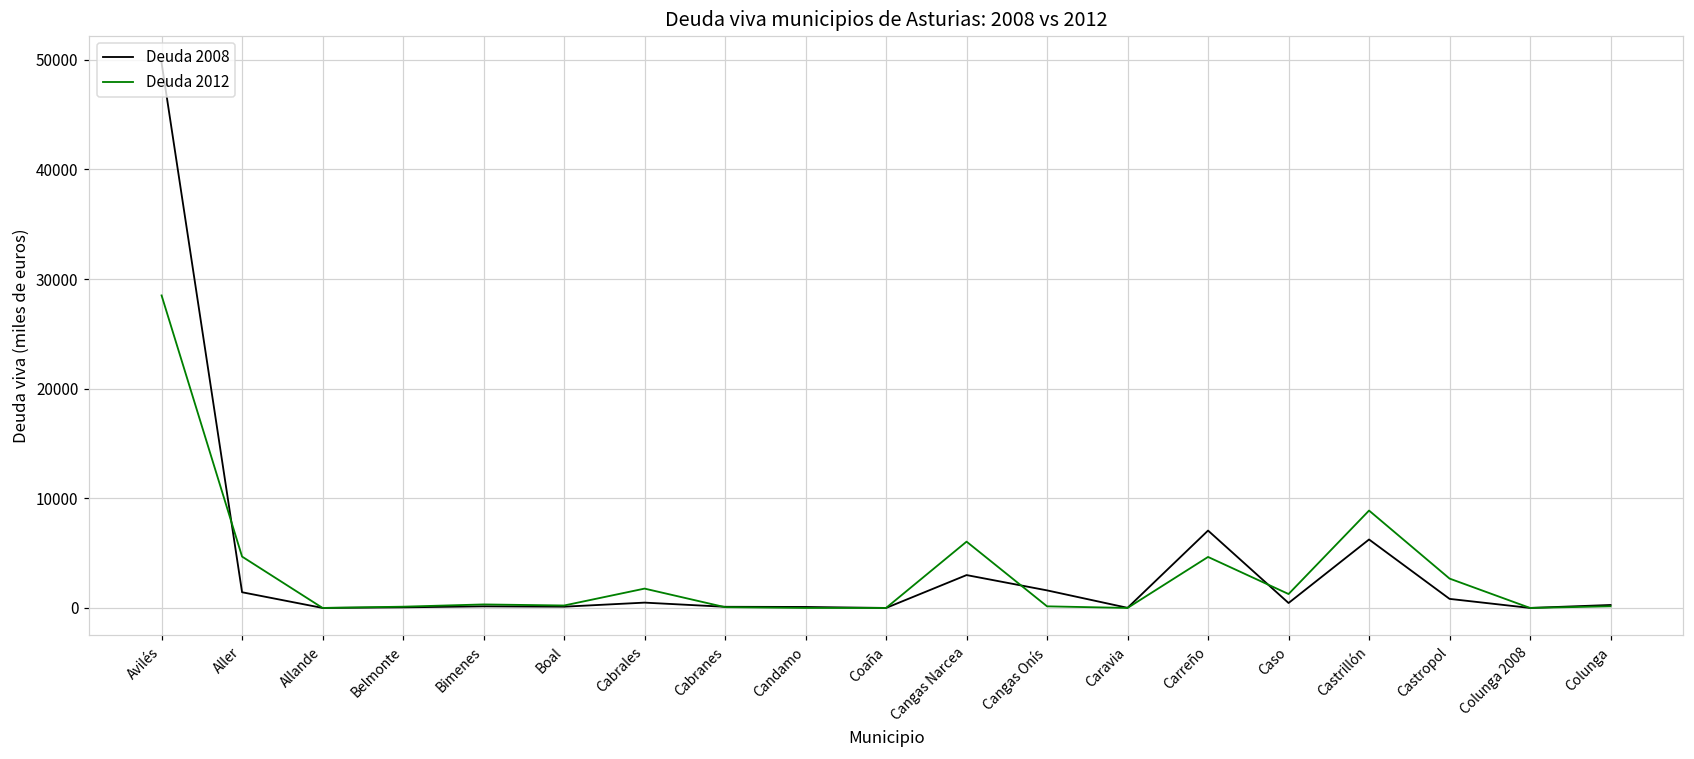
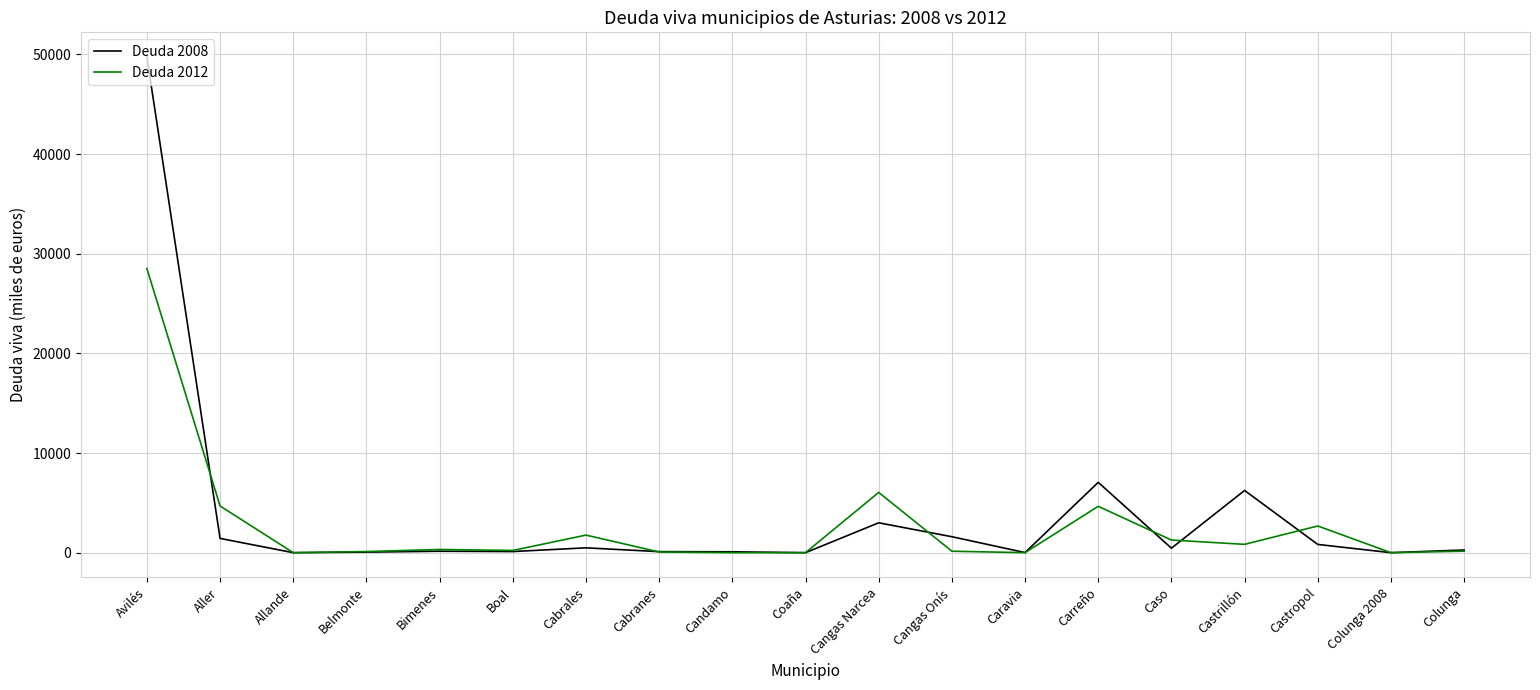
Deuda 2012, Castrillón: 9000 -> 1000
